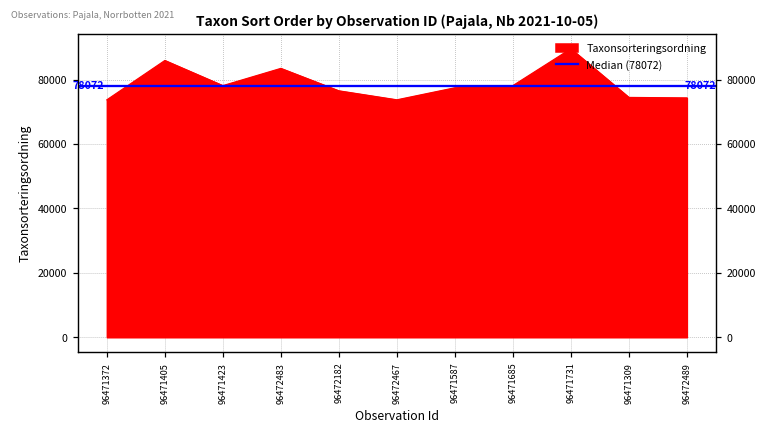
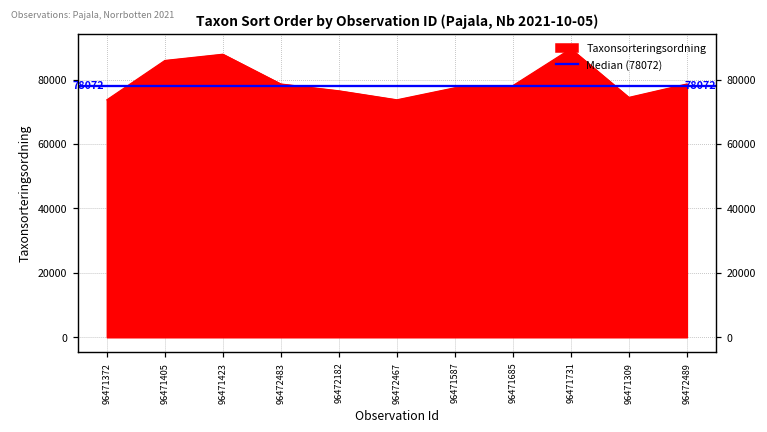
96471423: 78000 -> 88000
96472483: 83000 -> 79000
96472489: 74000 -> 79000
